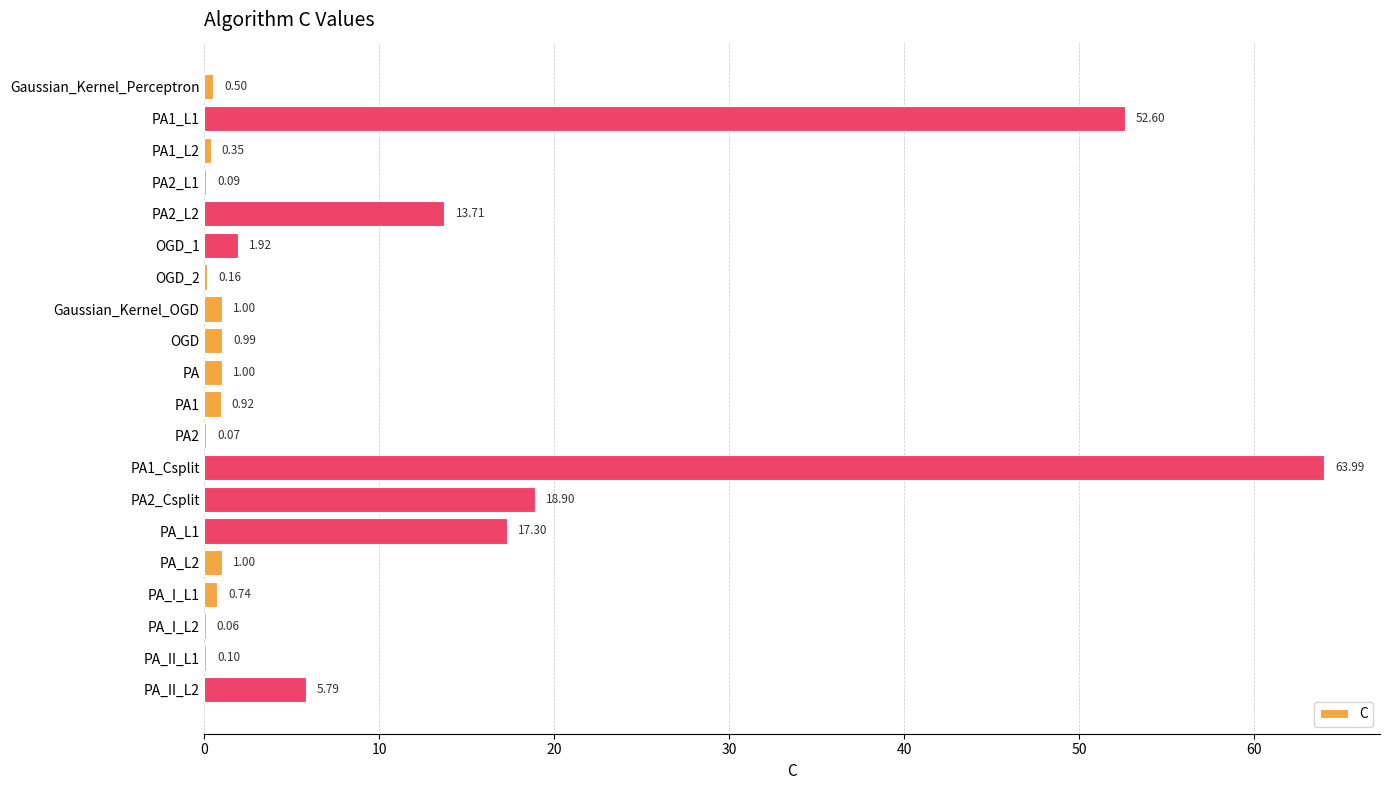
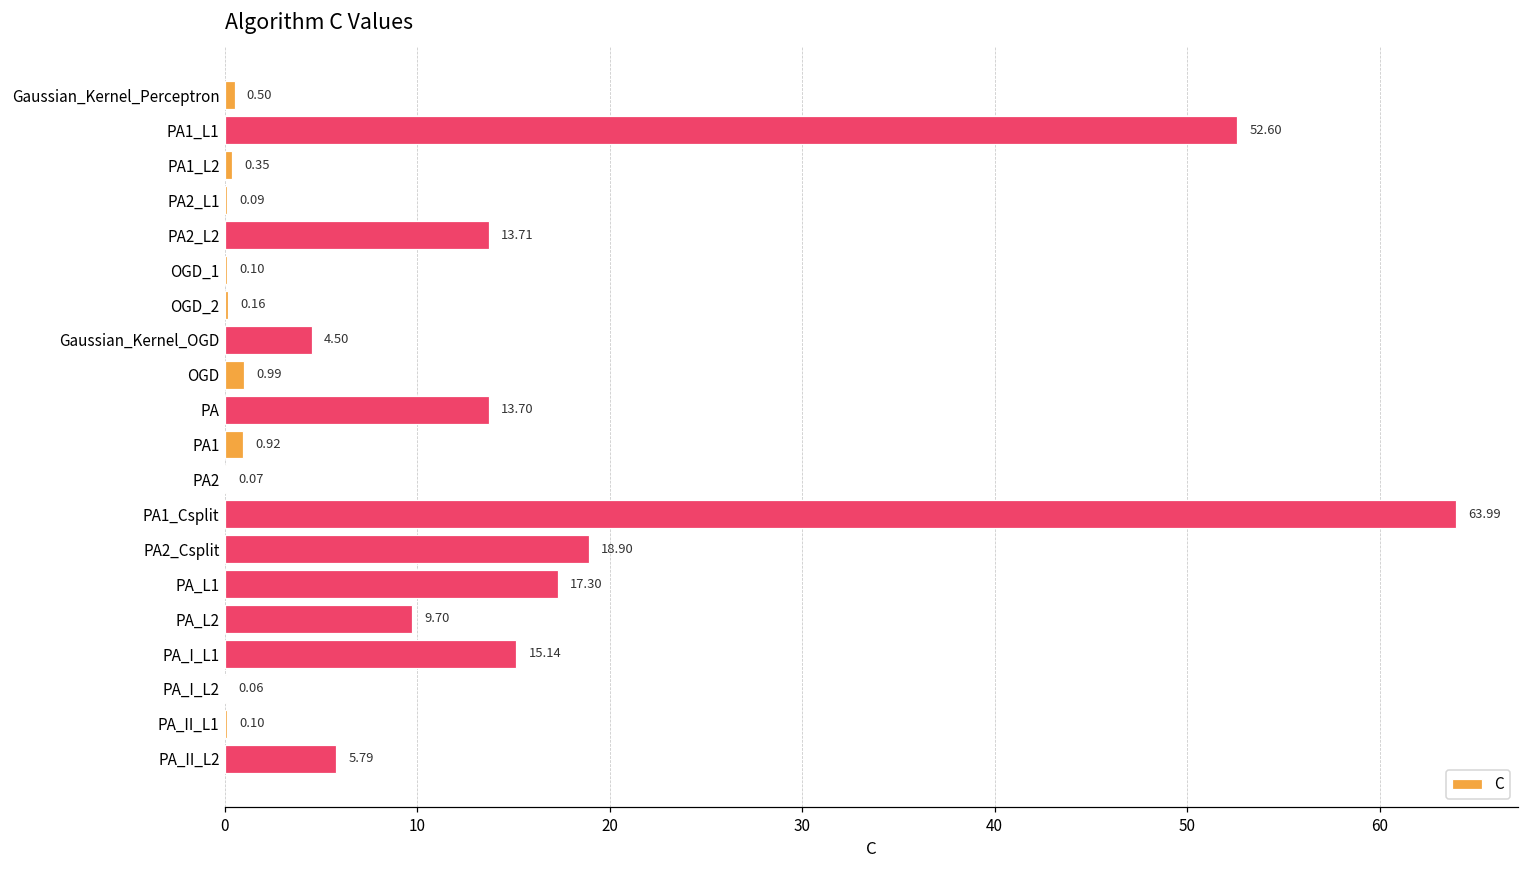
OGD_1: 1.92 -> 0.10
Gaussian_Kernel_OGD: 1.00 -> 4.50
PA: 1.00 -> 13.70
PA_L2: 1.00 -> 9.70
PA_I_L1: 0.74 -> 15.14
